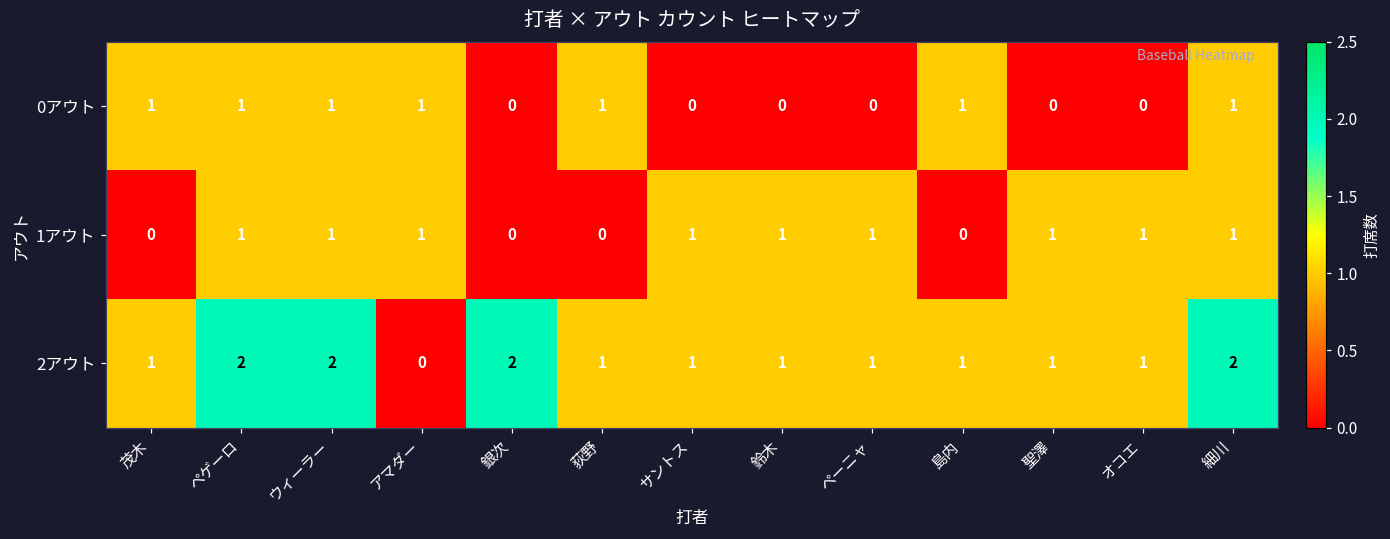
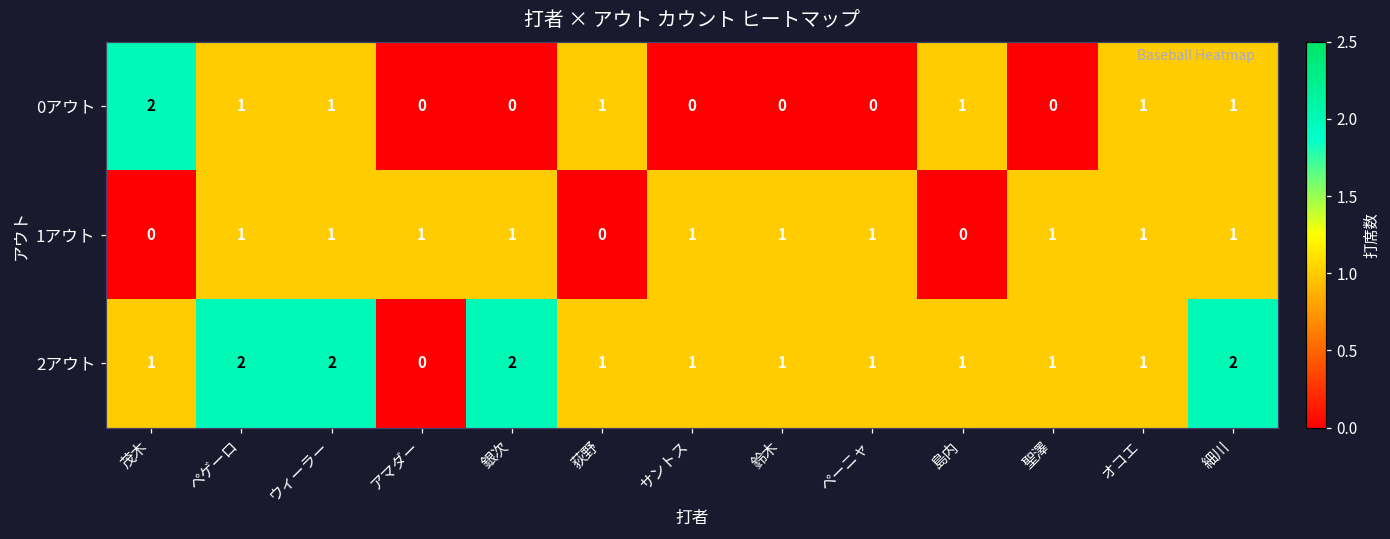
0アウト, 茂木: 1 -> 2
0アウト, アマダー: 1 -> 0
0アウト, オコエ: 0 -> 1
1アウト, 銀次: 0 -> 1
